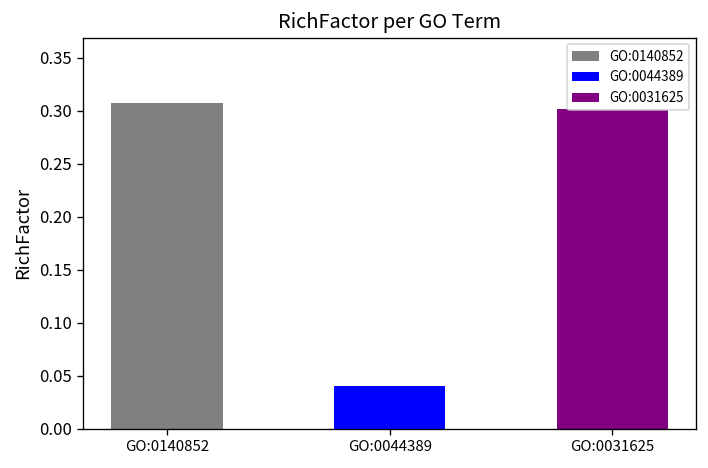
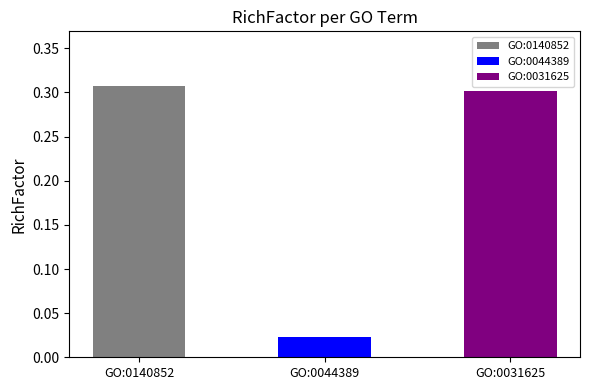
GO:0044389: 0.04 -> 0.02
